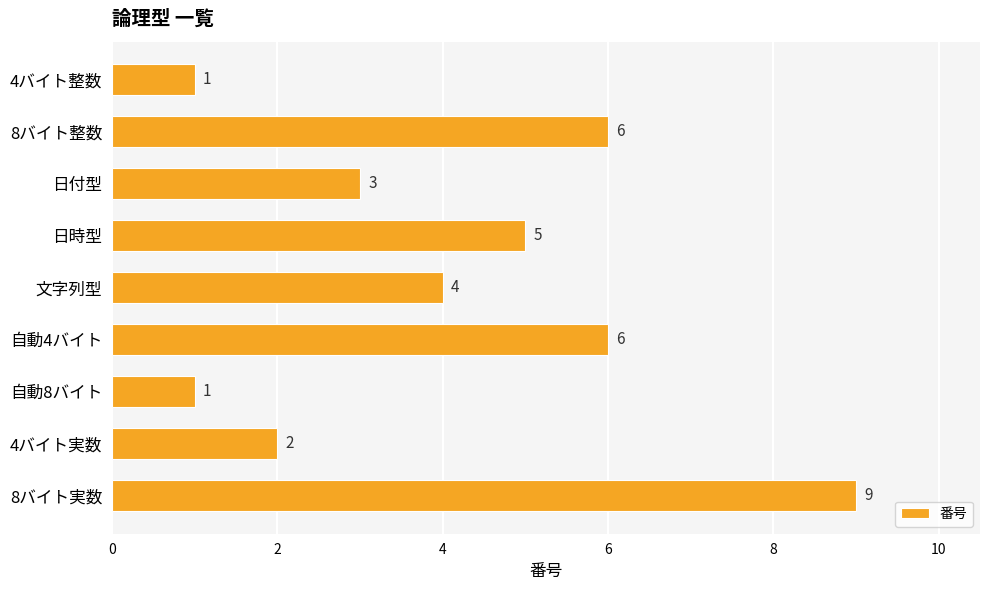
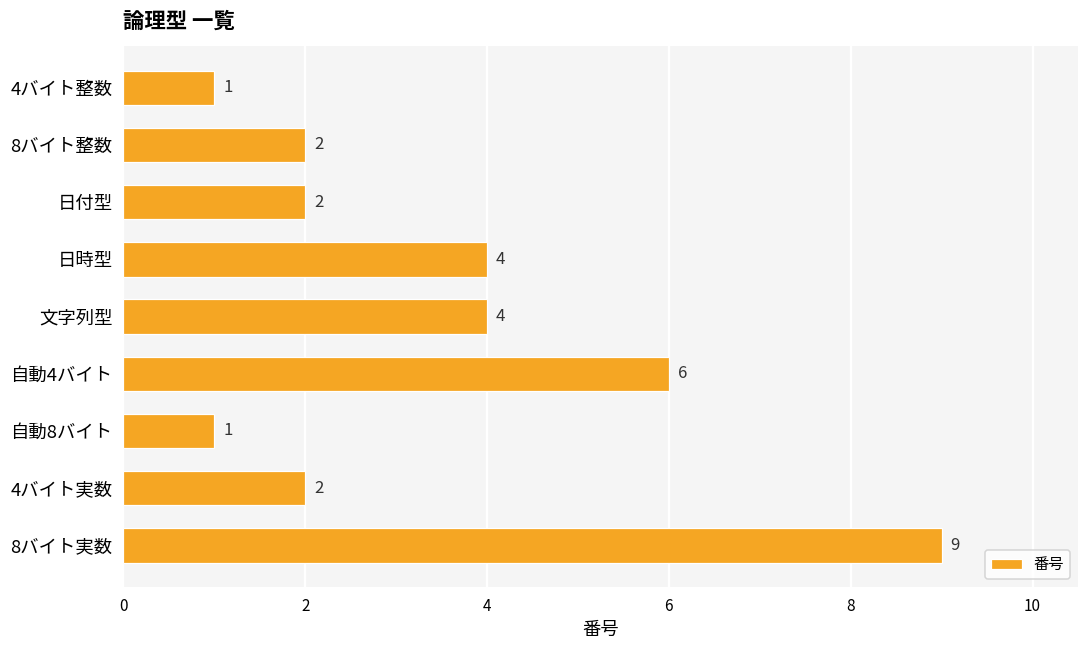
8バイト整数: 6 -> 2
日付型: 3 -> 2
日時型: 5 -> 4
